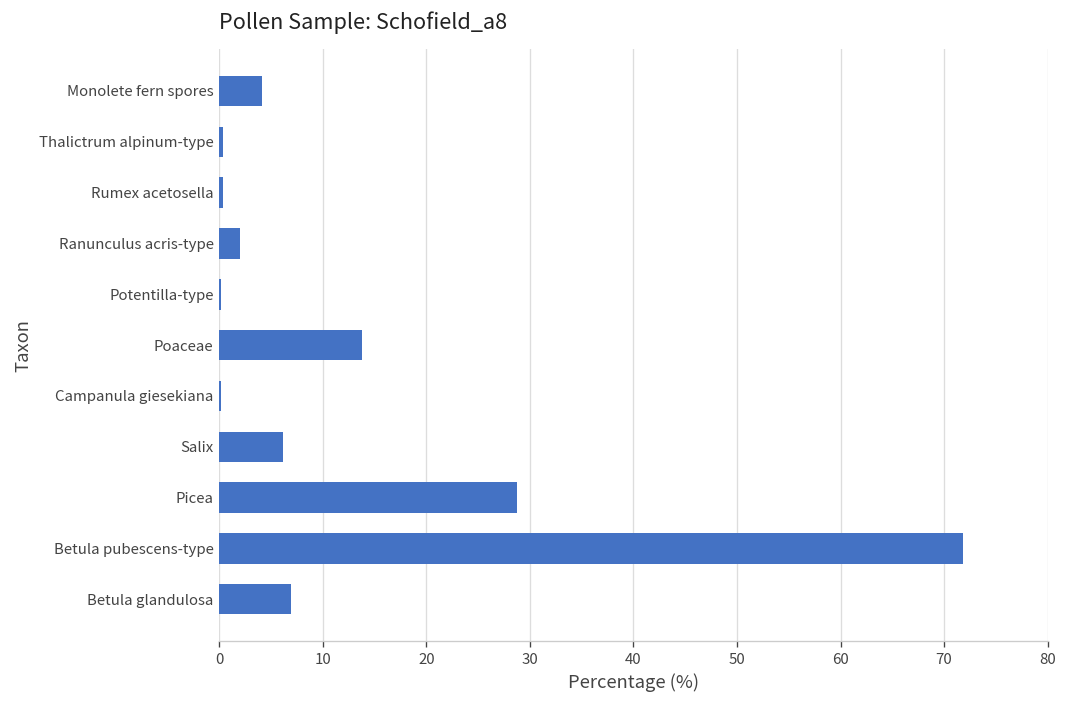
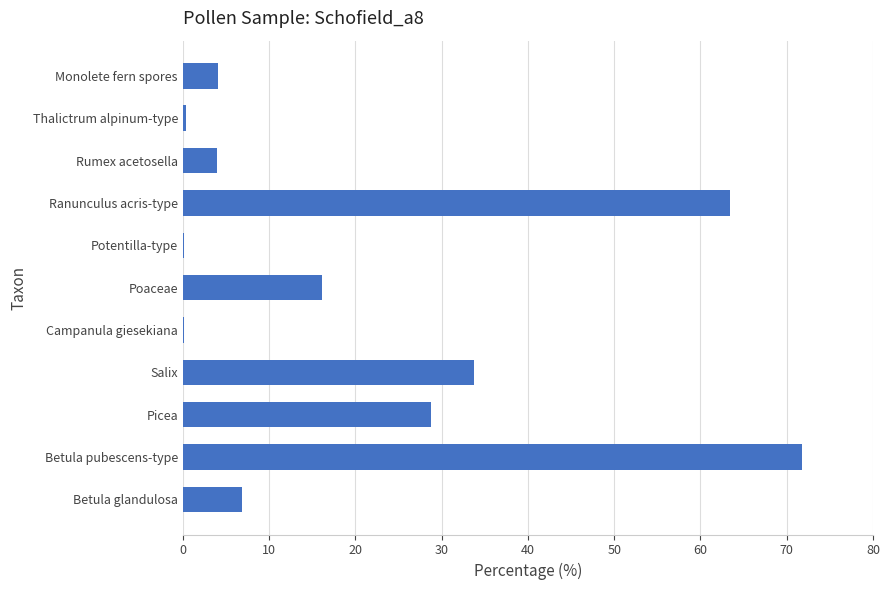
Rumex acetosella: 0 -> 4
Ranunculus acris-type: 2 -> 63
Poaceae: 14 -> 16
Salix: 6 -> 34
